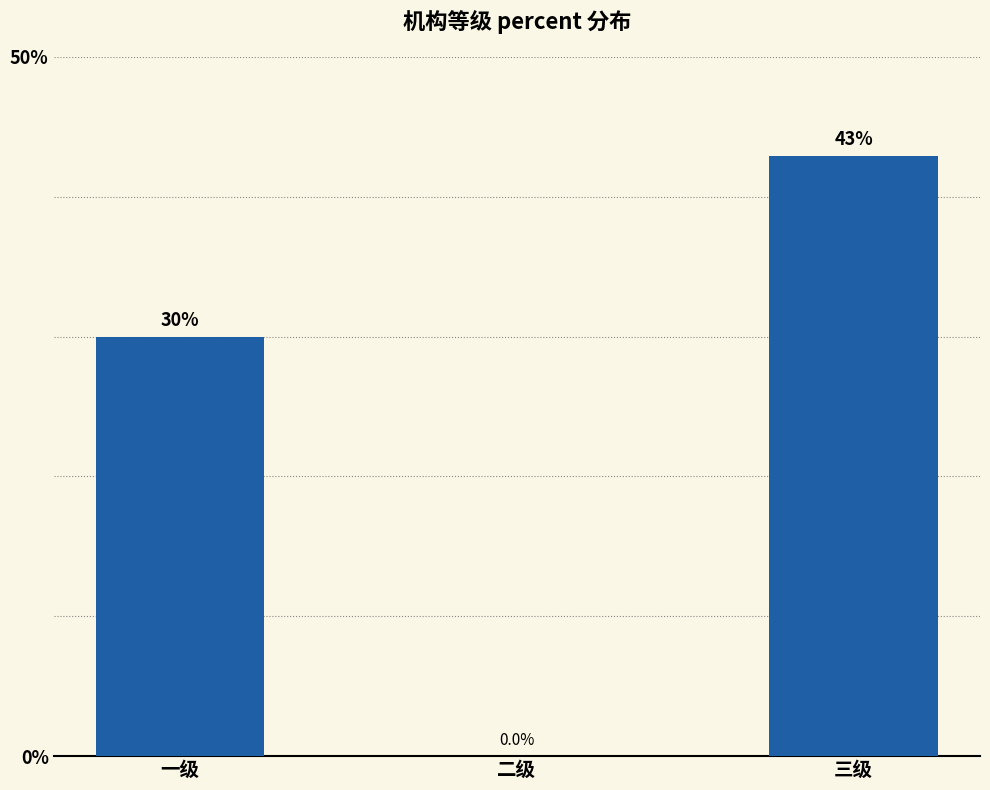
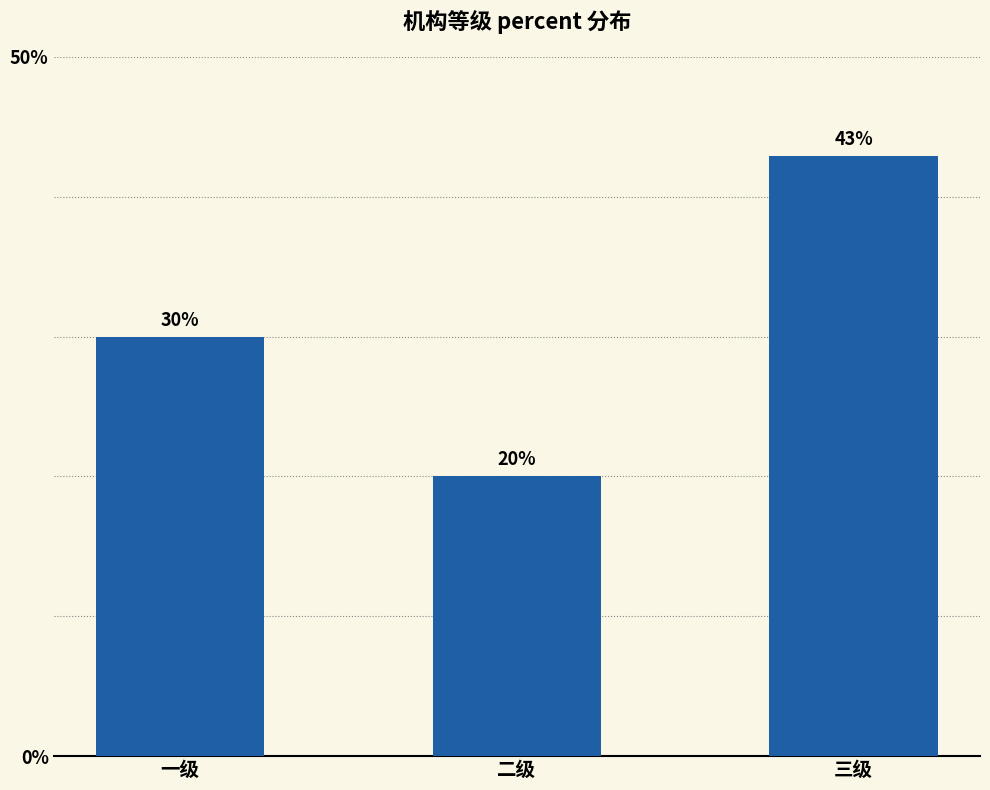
二级: 0.0% -> 20%
